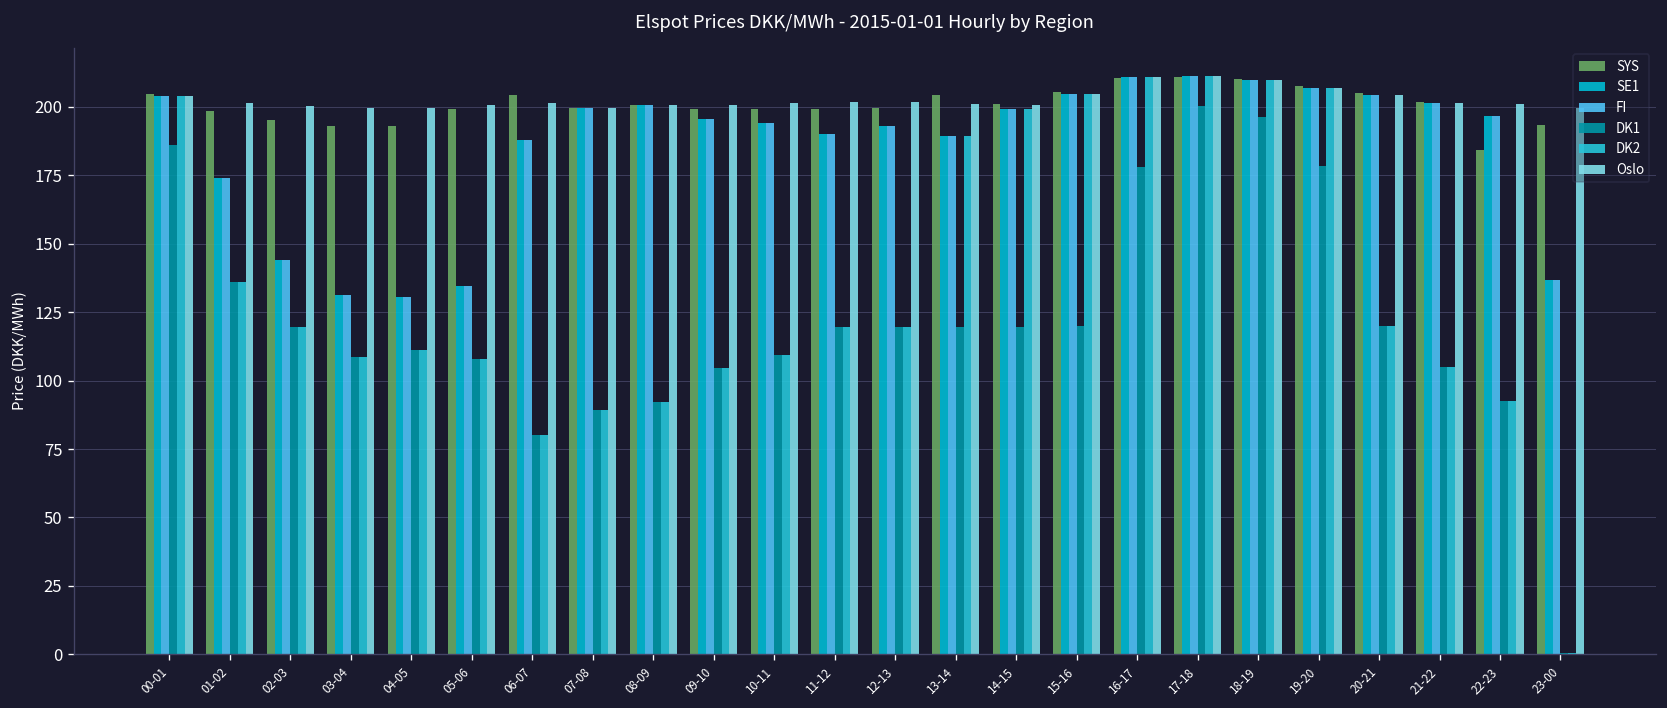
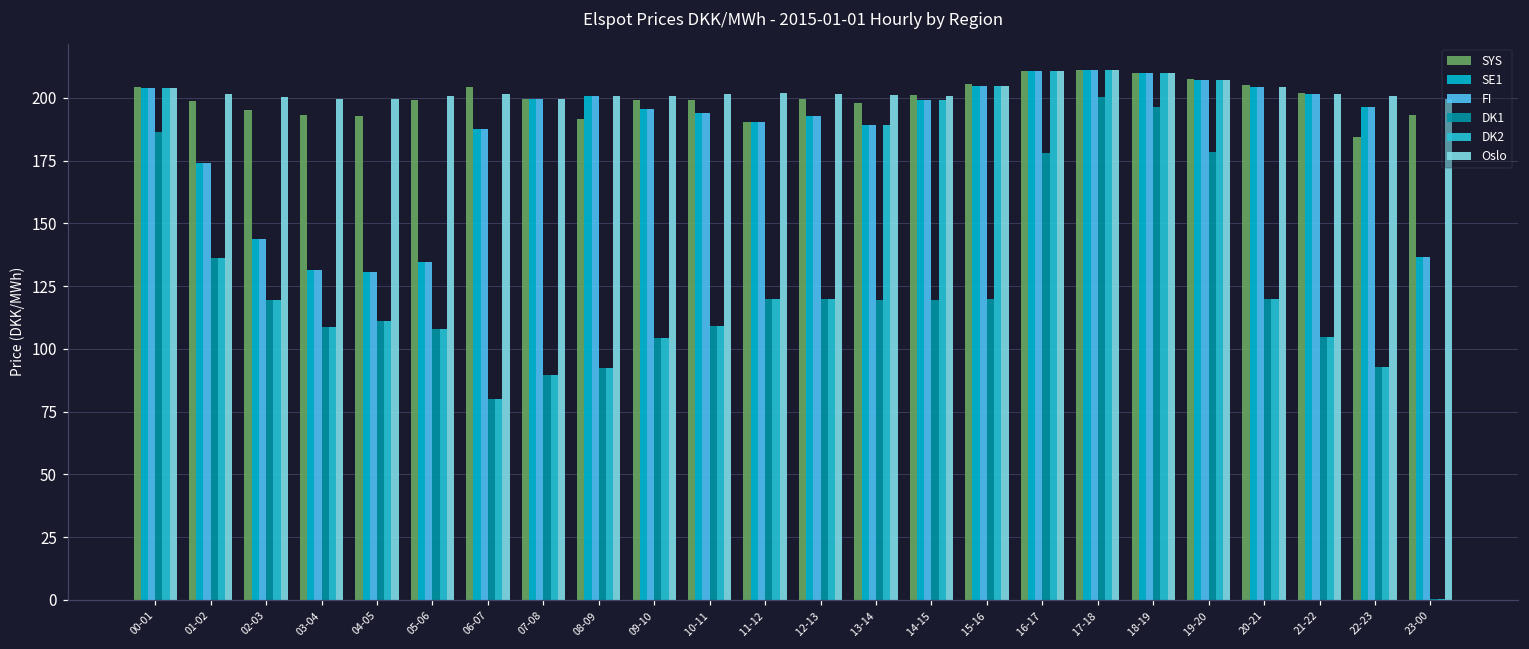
SYS, 08-09: 201 -> 192
SYS, 11-12: 199 -> 190
SYS, 13-14: 204 -> 198
